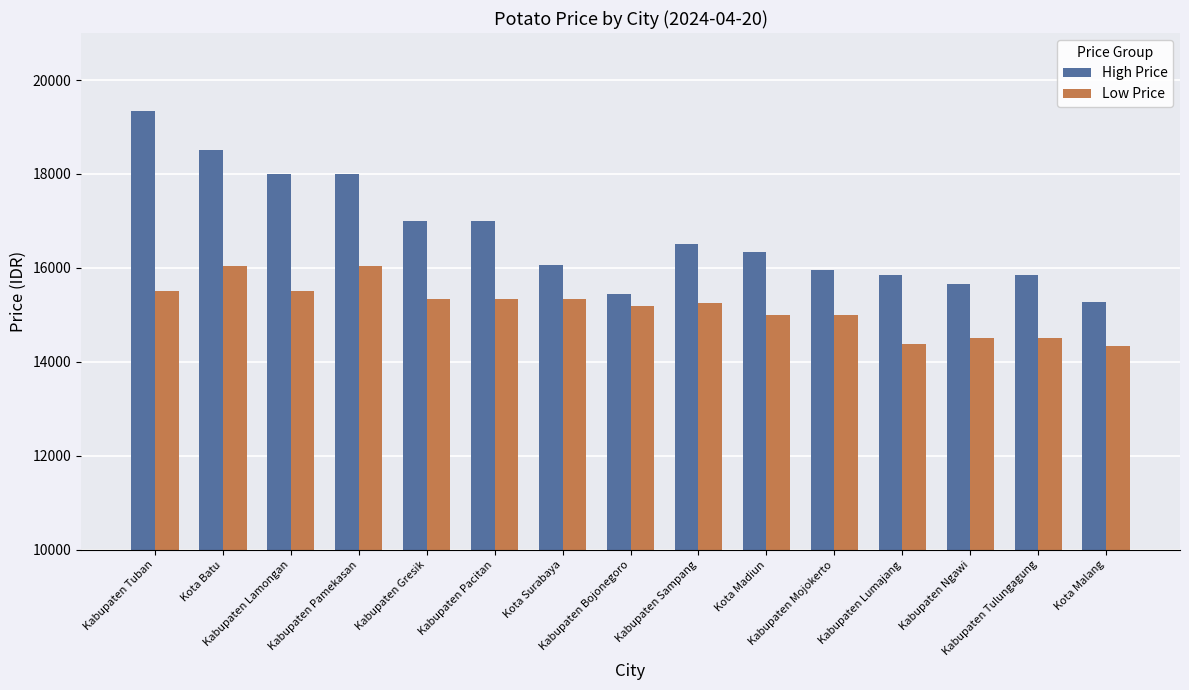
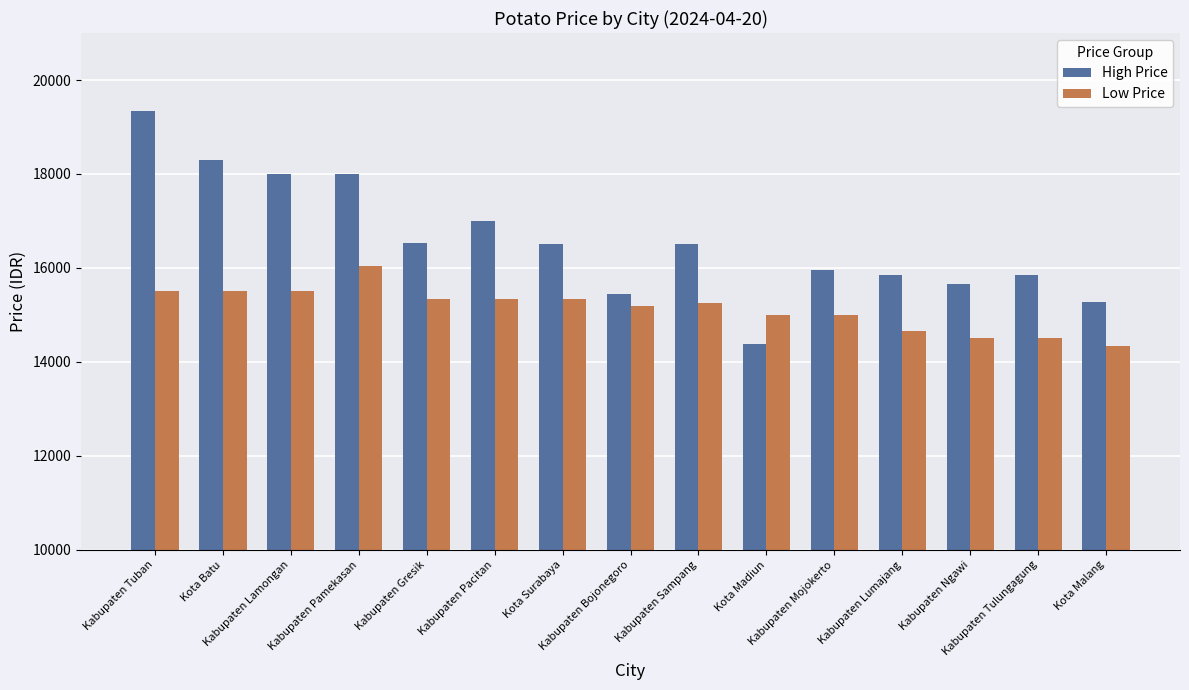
High Price, Kota Batu: 18500 -> 18300
Low Price, Kota Batu: 16000 -> 15500
High Price, Kabupaten Gresik: 17000 -> 16500
High Price, Kota Surabaya: 16100 -> 16500
High Price, Kota Madiun: 16300 -> 14400
Low Price, Kabupaten Lumajang: 14400 -> 14700
